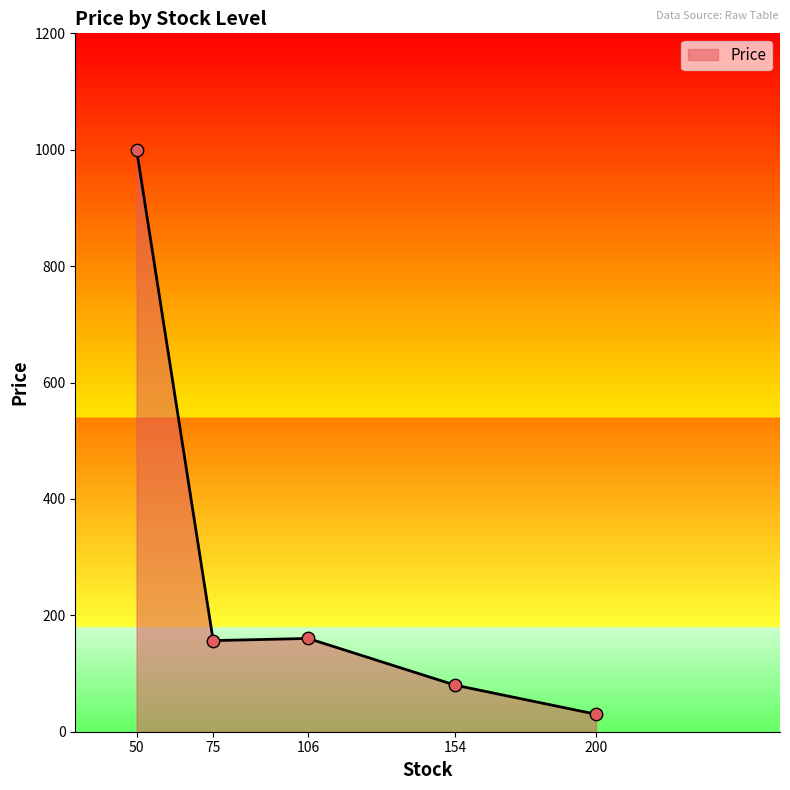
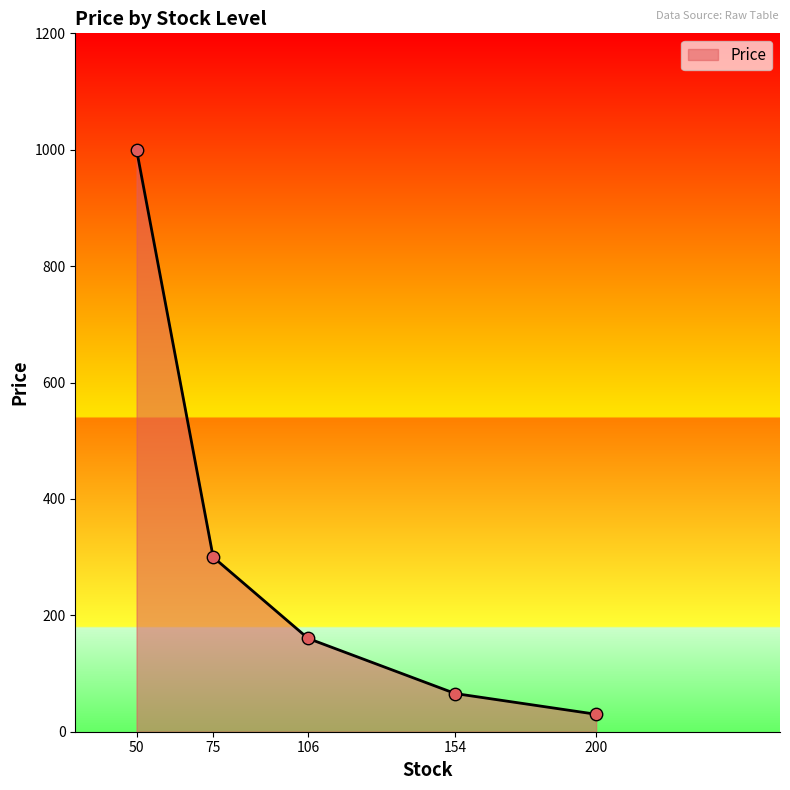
75: 160 -> 300
154: 80 -> 70
